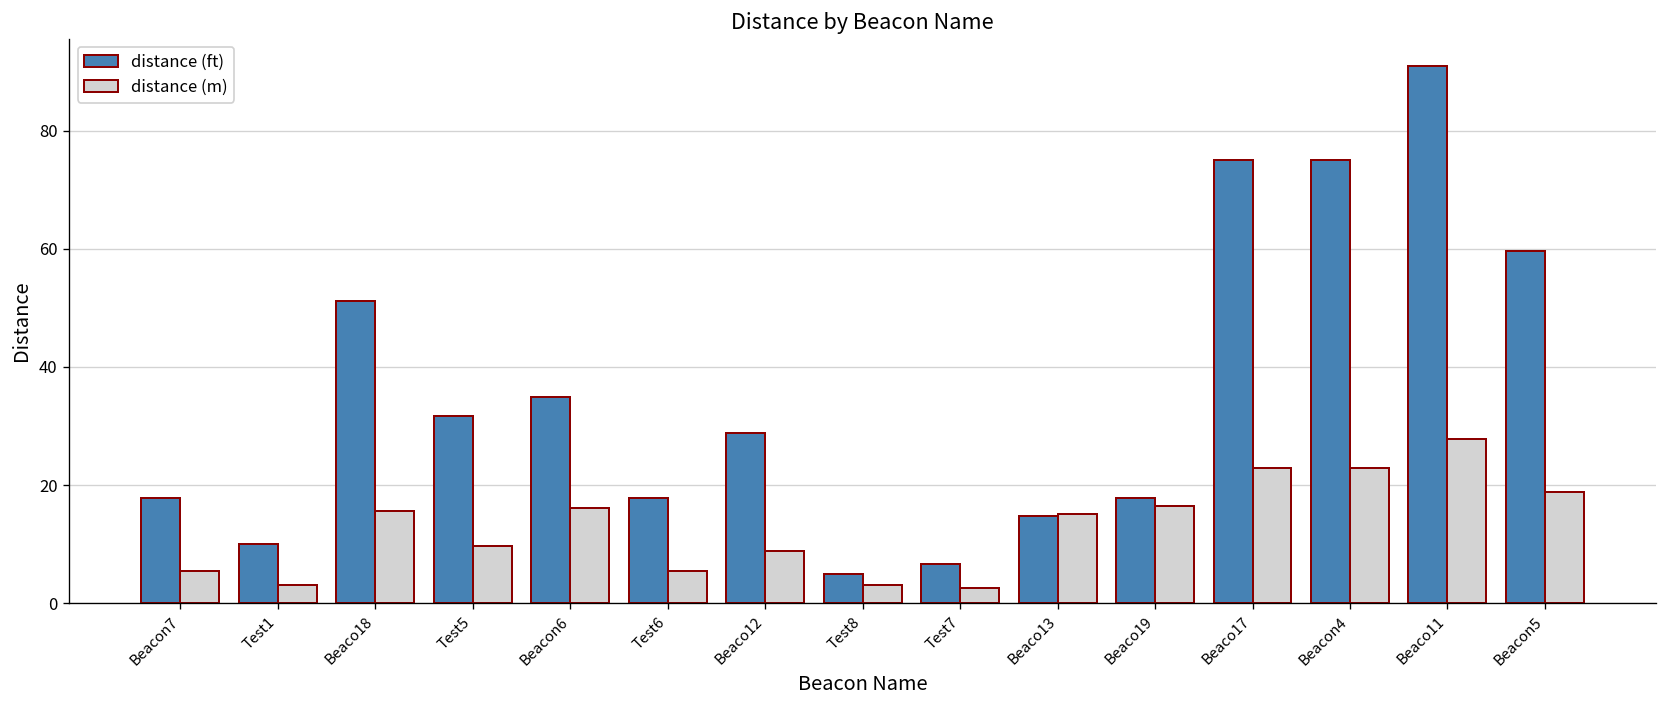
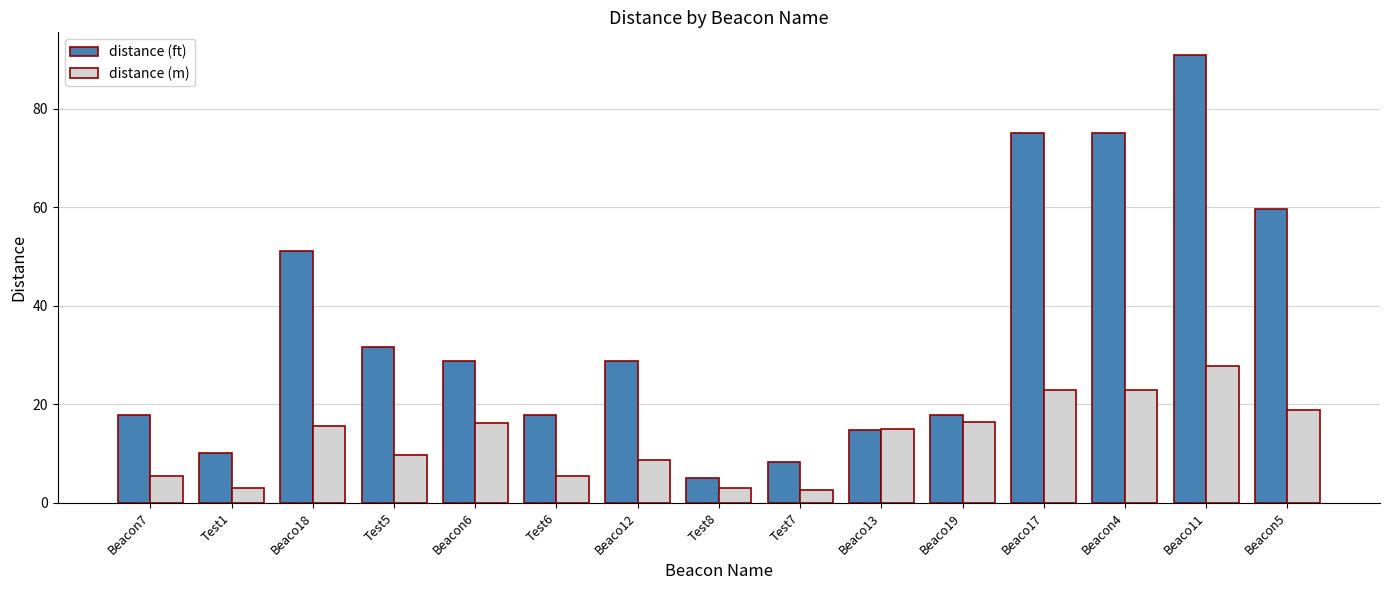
distance (ft), Beacon6: 35 -> 29
distance (ft), Test7: 7 -> 8
